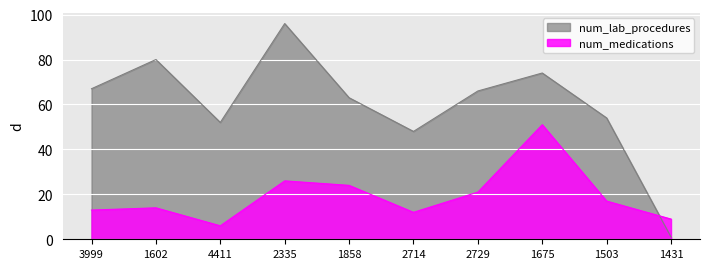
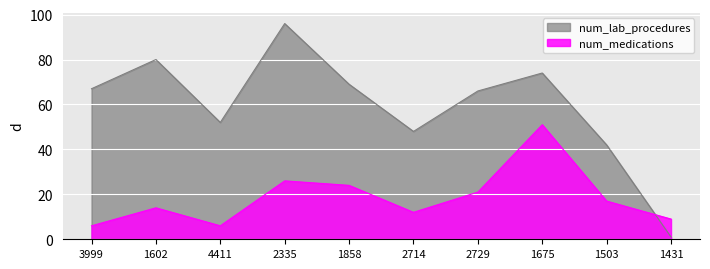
num_medications, 3999: 13 -> 6
num_lab_procedures, 1858: 63 -> 69
num_lab_procedures, 1503: 54 -> 42
